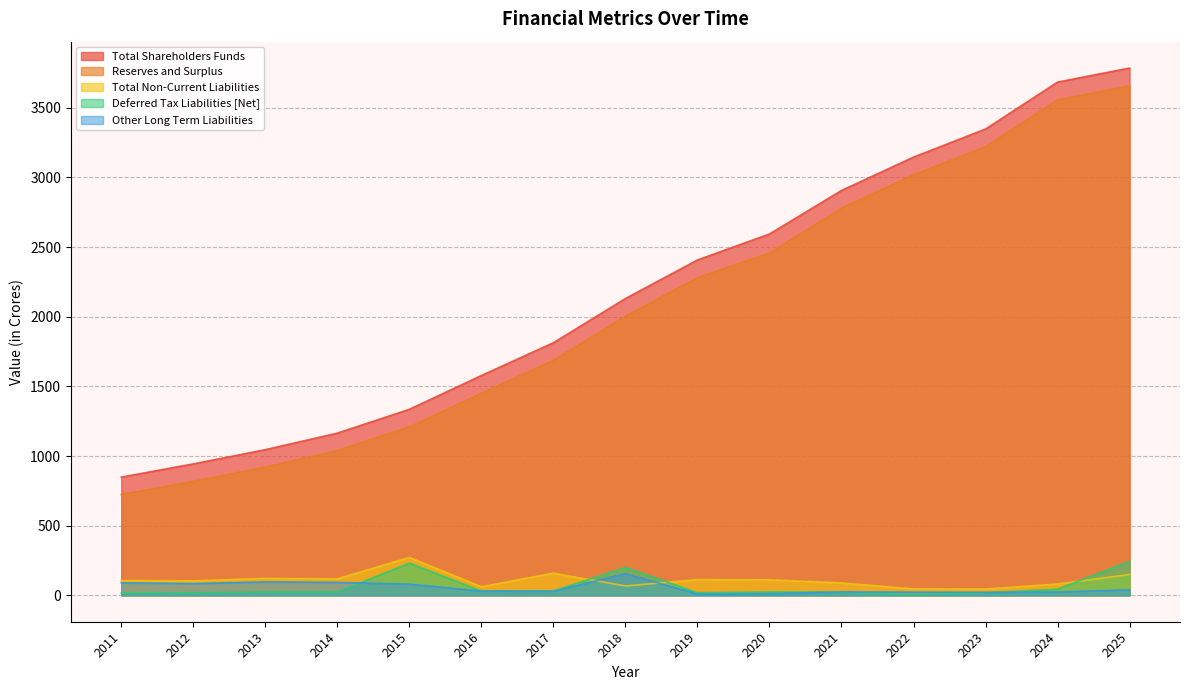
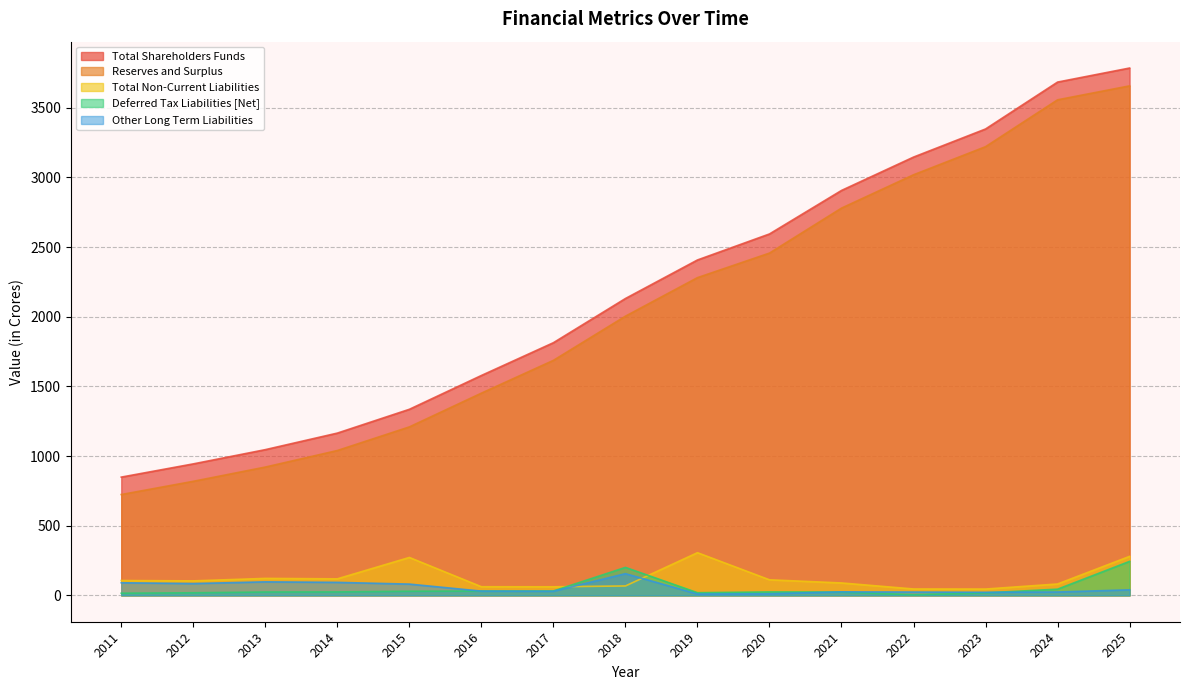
Deferred Tax Liabilities [Net], 2015: 230 -> 30
Total Non-Current Liabilities, 2017: 160 -> 60
Total Non-Current Liabilities, 2019: 110 -> 310
Total Non-Current Liabilities, 2025: 150 -> 280
